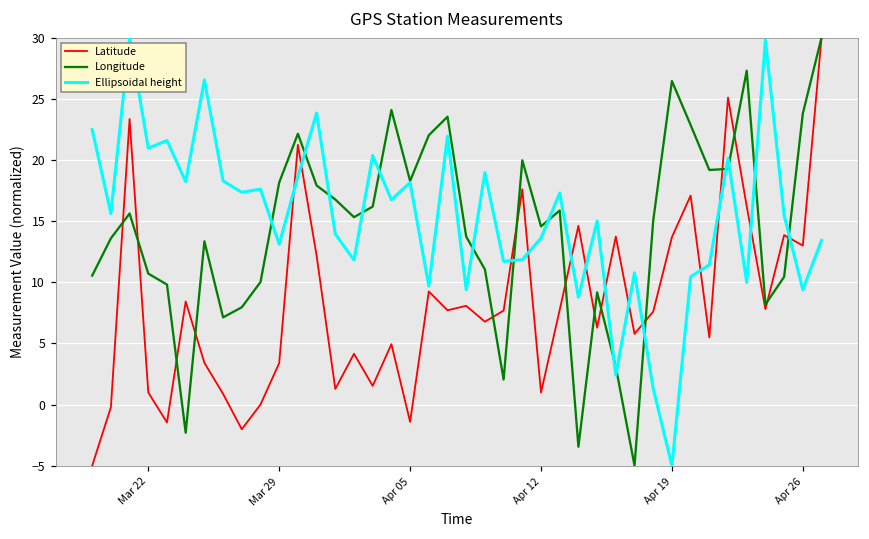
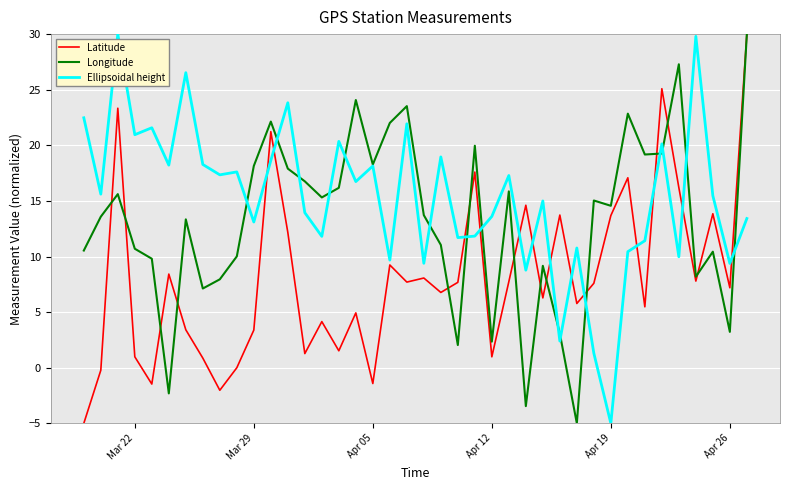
Longitude, Apr 12: 14.6 -> 2.3
Longitude, Apr 19: 26.4 -> 14.6
Latitude, Apr 26: 13.0 -> 7.2
Longitude, Apr 26: 23.8 -> 3.2
